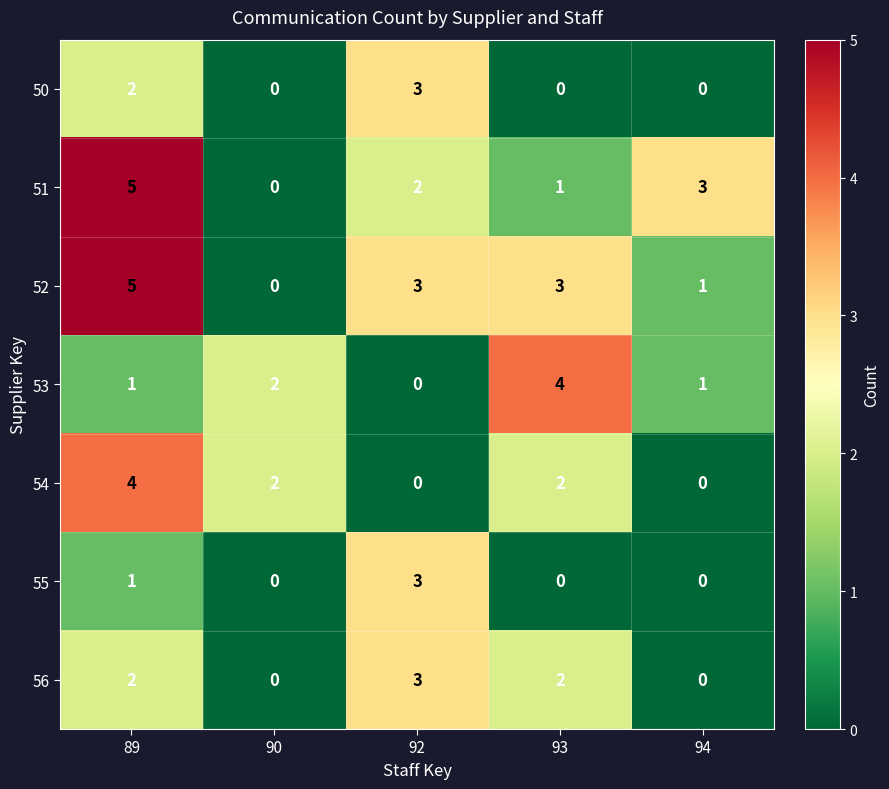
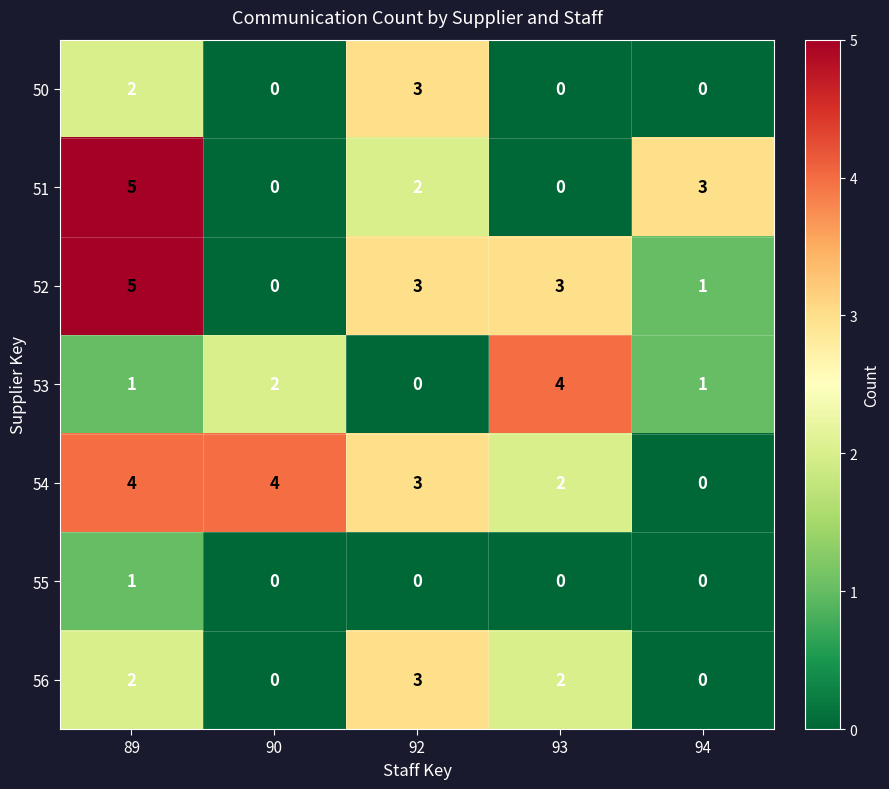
51, 93: 1 -> 0
54, 90: 2 -> 4
54, 92: 0 -> 3
55, 92: 3 -> 0
